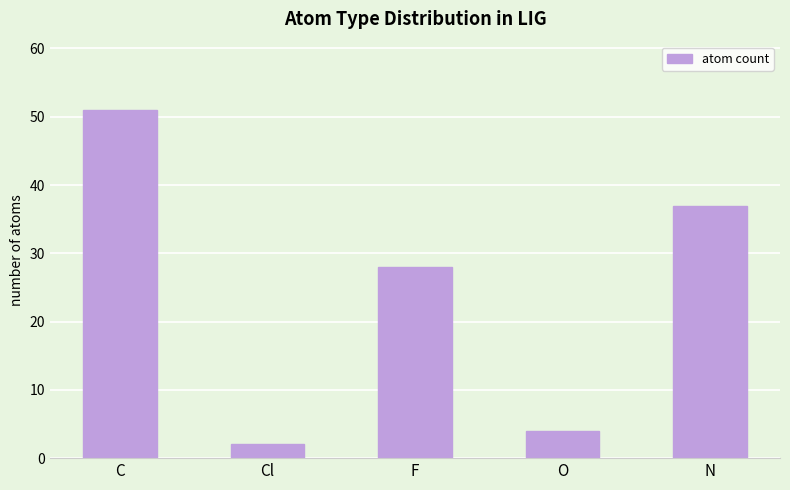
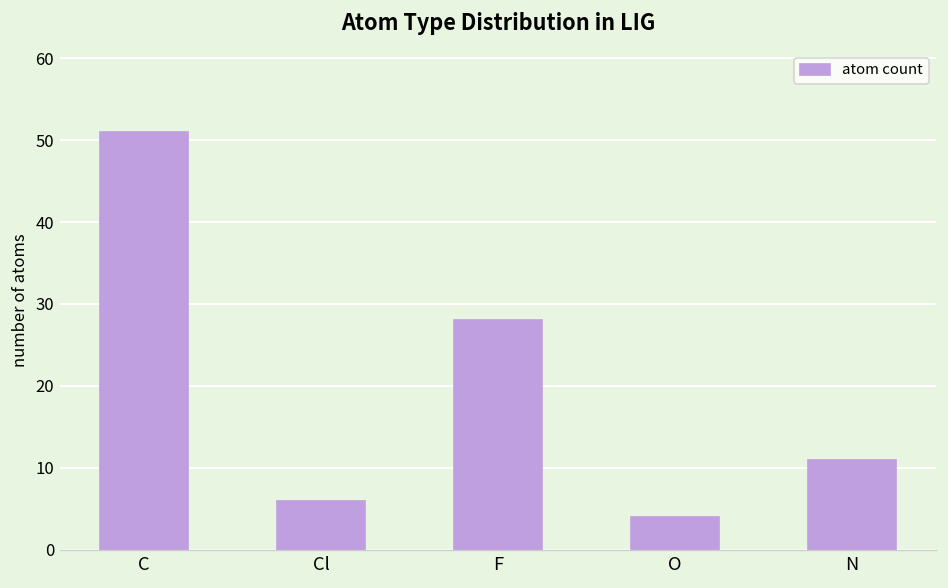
Cl: 2 -> 6
N: 37 -> 11
